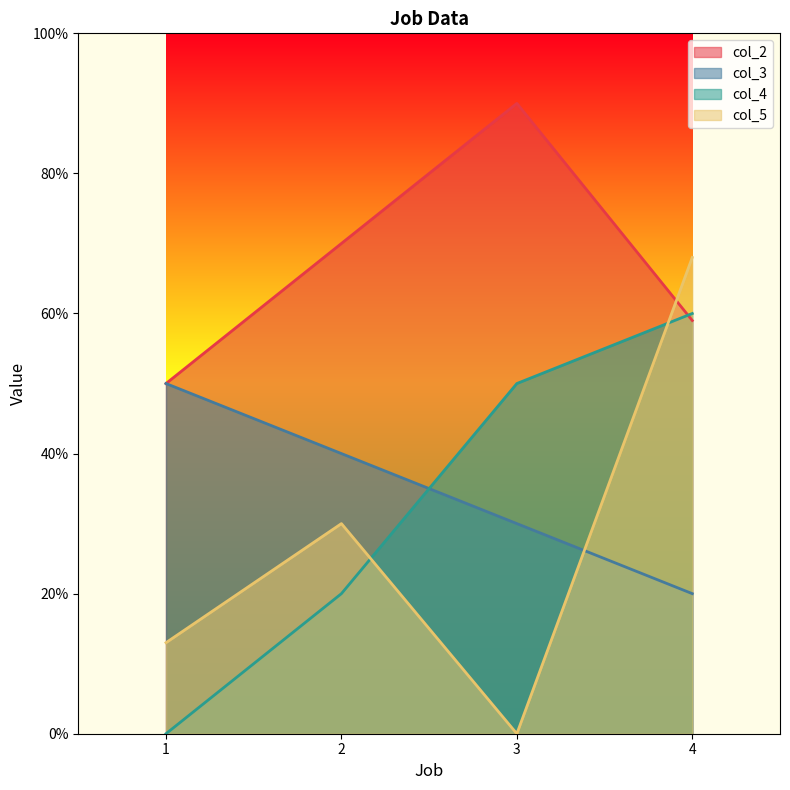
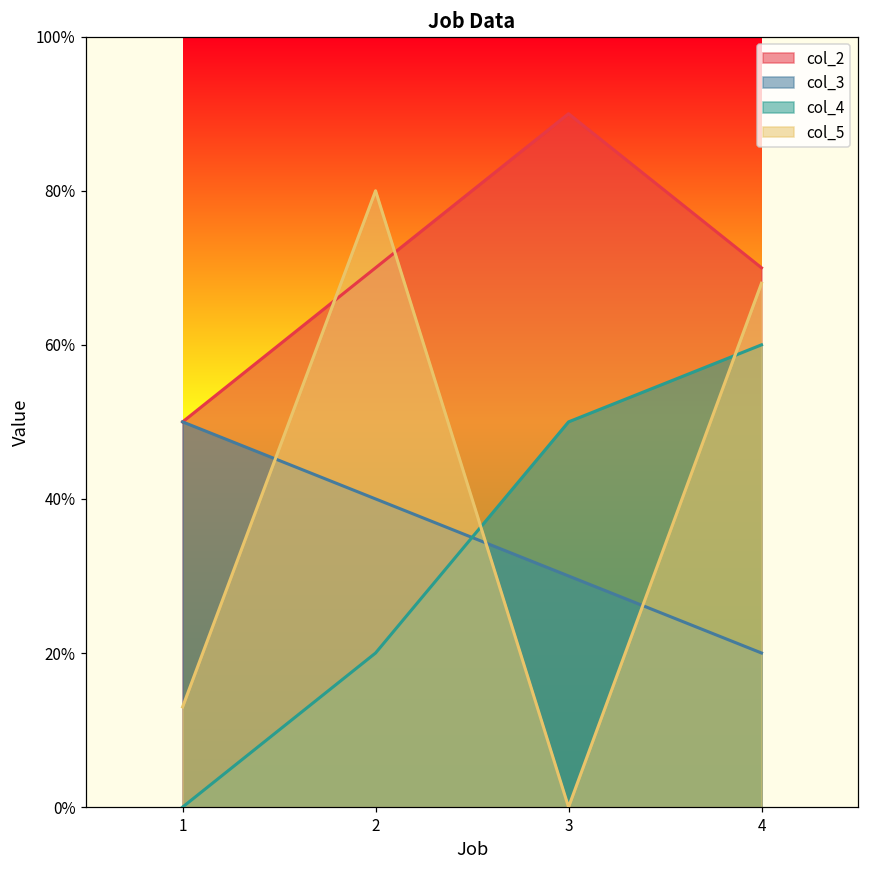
col_5, 2: 30% -> 80%
col_2, 4: 59% -> 70%
